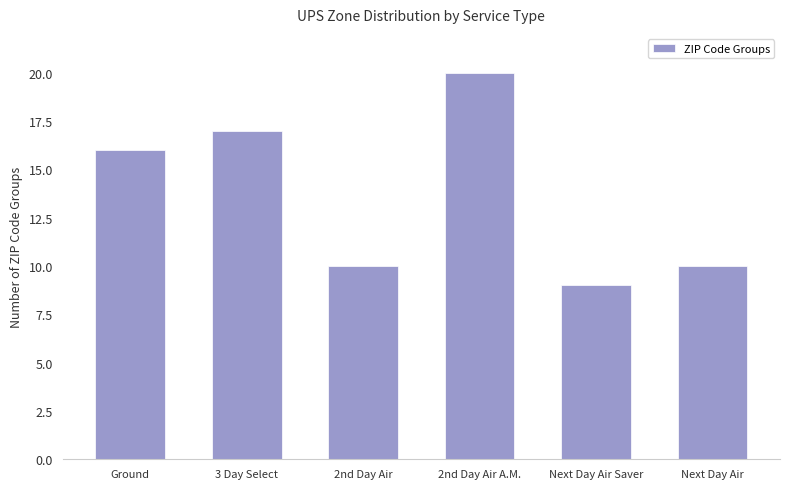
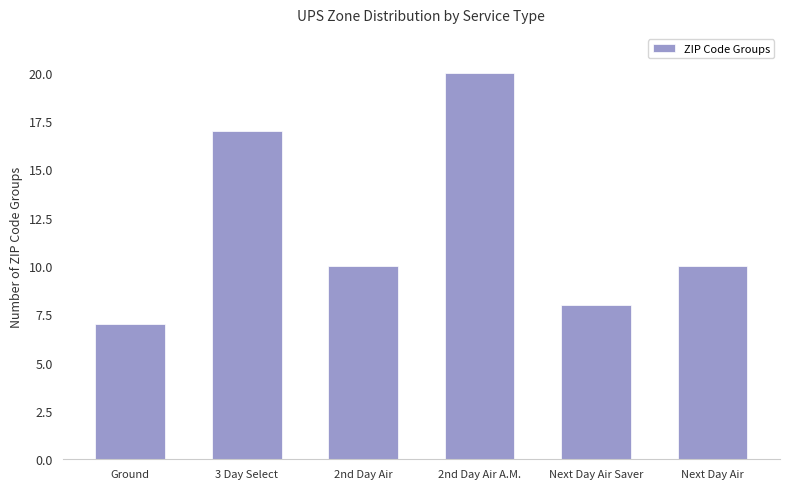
Ground: 16 -> 7
Next Day Air Saver: 9 -> 8
